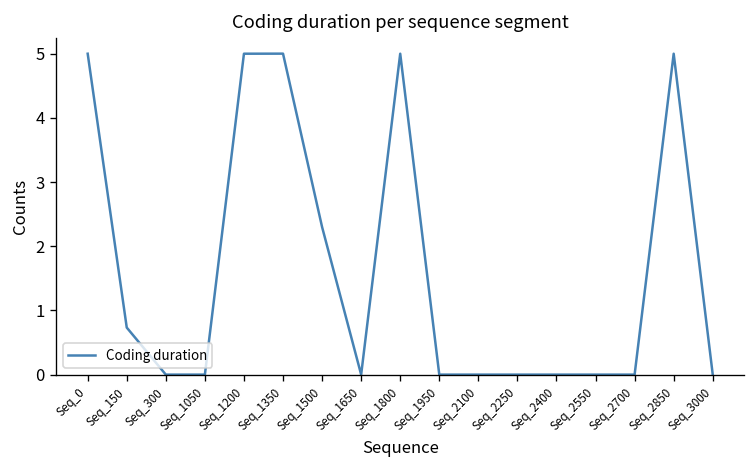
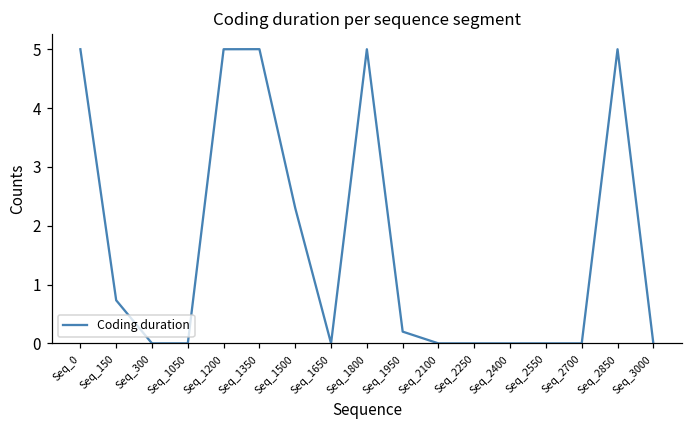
Seq_1950: 0.0 -> 0.2
